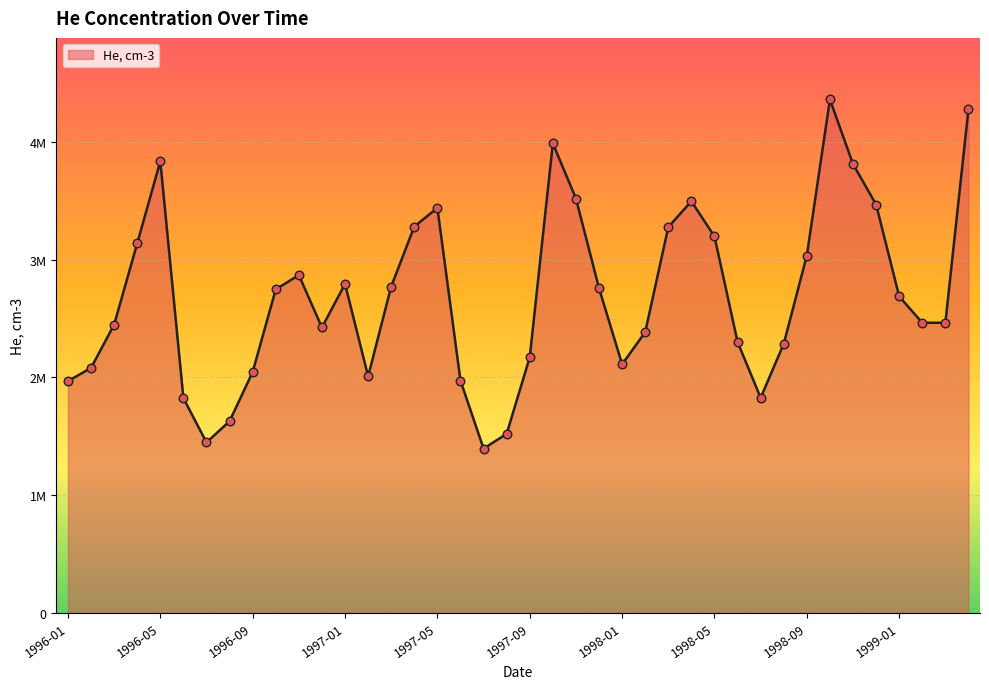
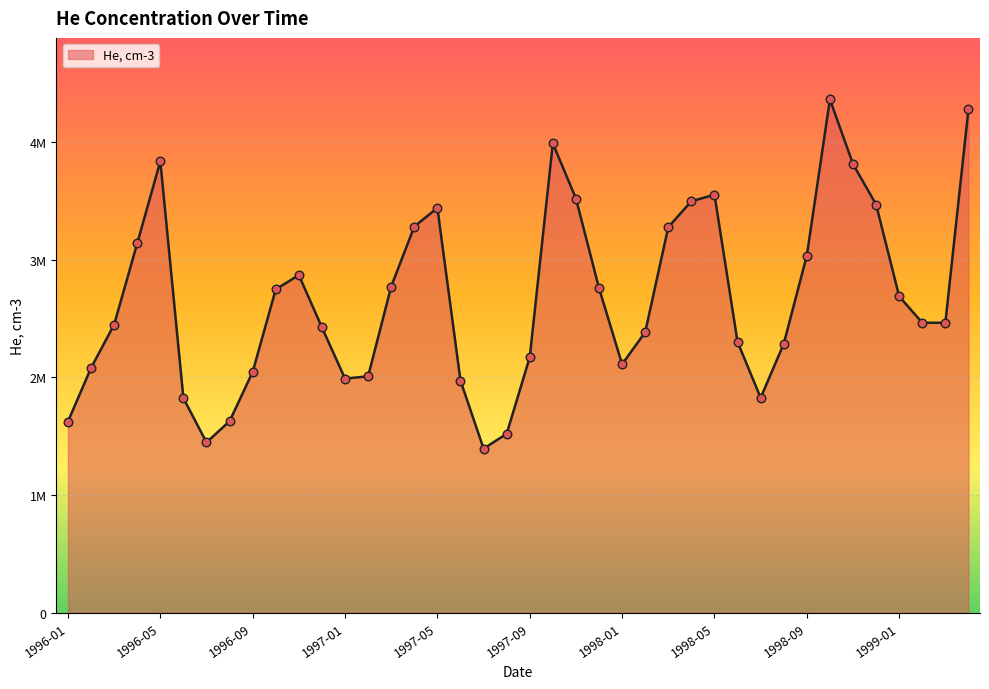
1996-01: 1970000 -> 1620000
1997-01: 2790000 -> 1990000
1998-05: 3200000 -> 3550000
